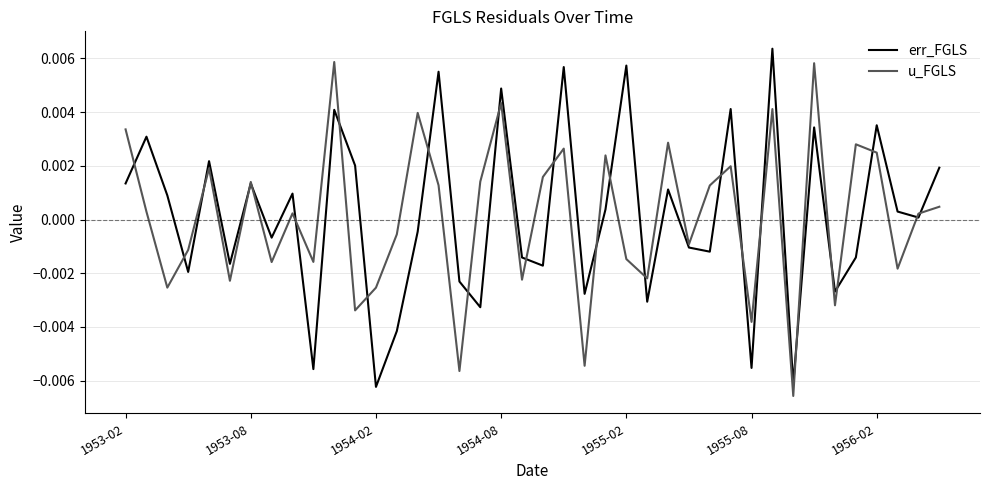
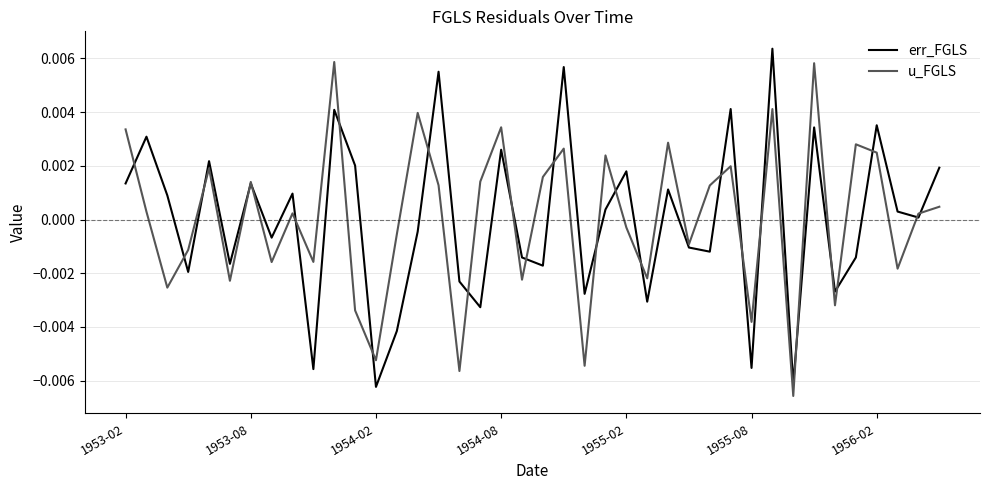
u_FGLS, 1954-02: -0.0025 -> -0.0052
err_FGLS, 1954-08: 0.0049 -> 0.0026
u_FGLS, 1954-08: 0.0043 -> 0.0034
err_FGLS, 1955-02: 0.0057 -> 0.0018
u_FGLS, 1955-02: -0.0015 -> -0.0003
